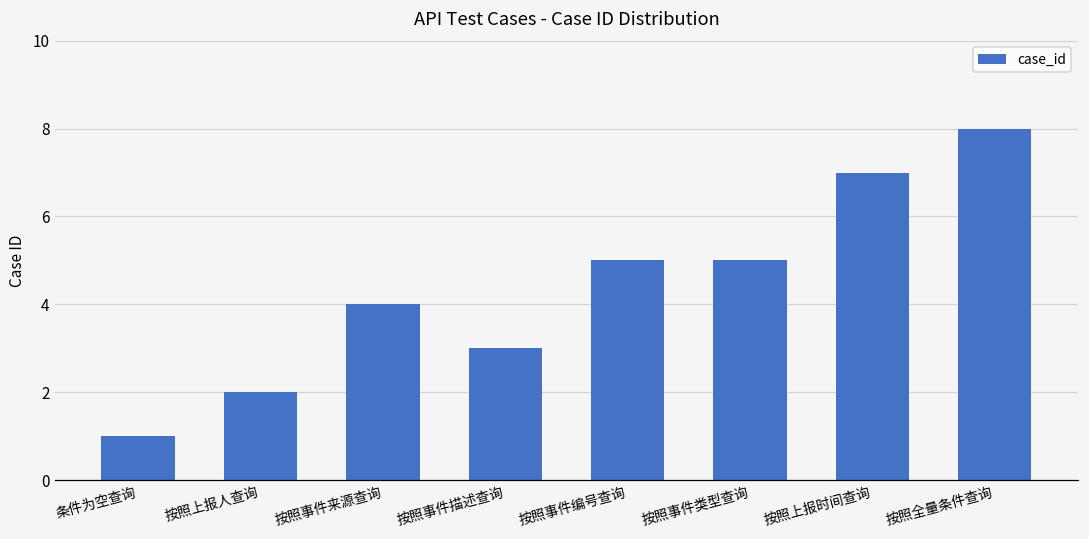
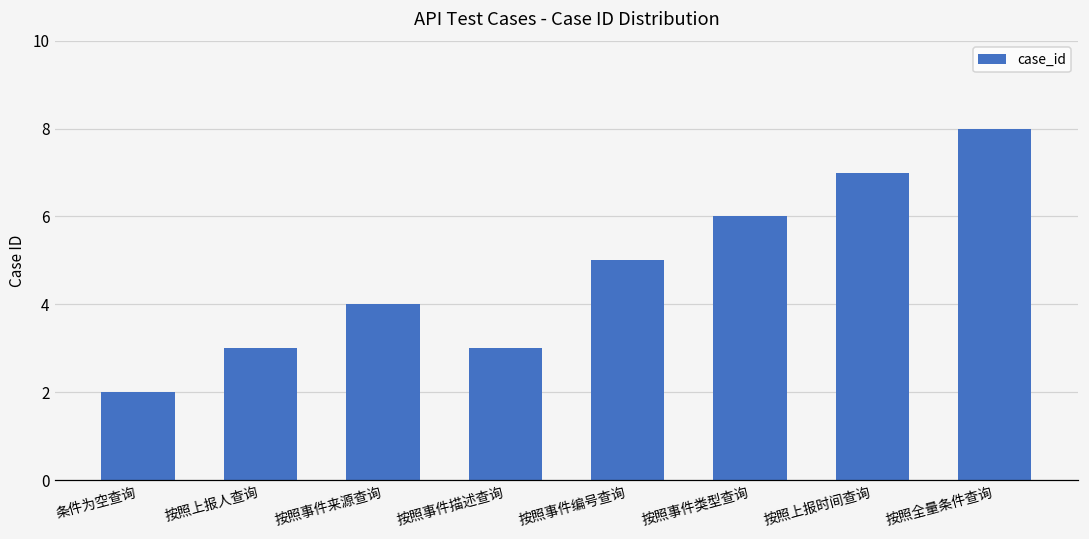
条件为空查询: 1 -> 2
按照上报人查询: 2 -> 3
按照事件类型查询: 5 -> 6
